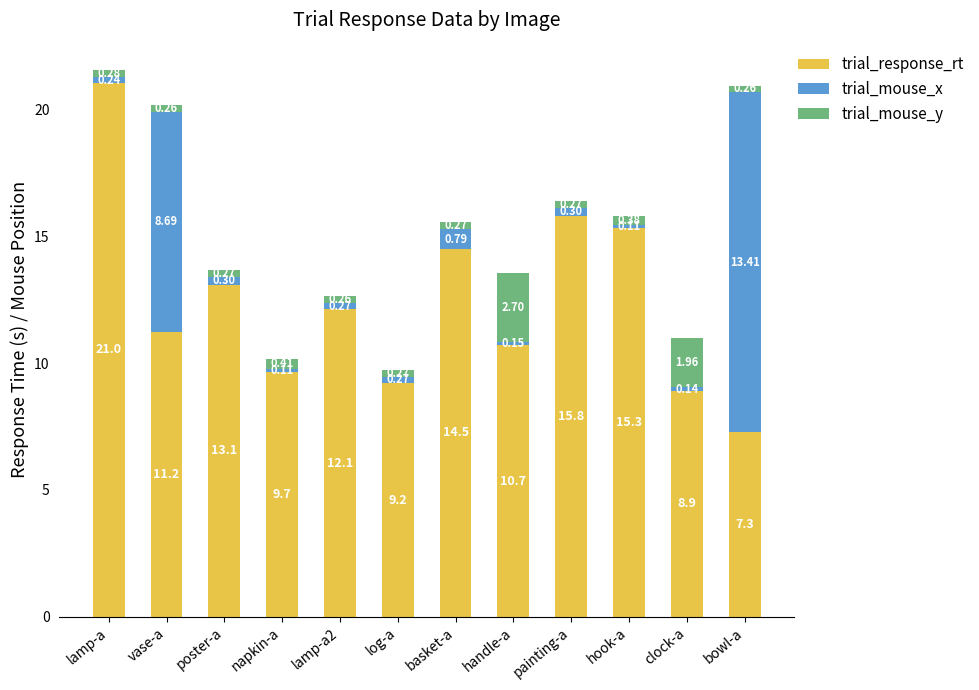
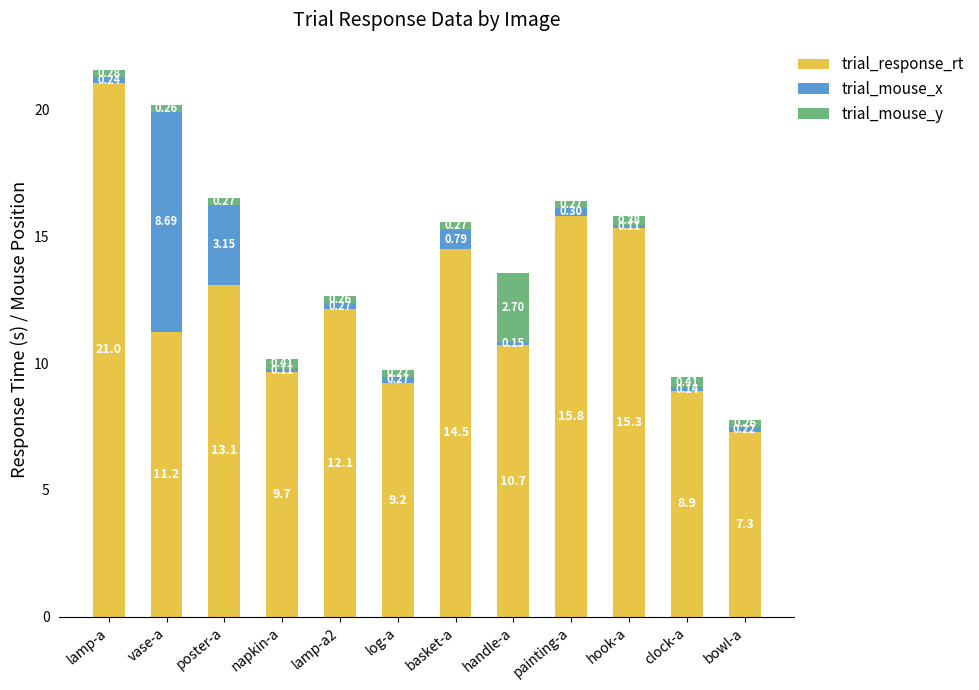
trial_mouse_x, poster-a: 0.30 -> 3.15
trial_mouse_y, clock-a: 1.96 -> 0.41
trial_mouse_x, bowl-a: 13.41 -> 0.22
